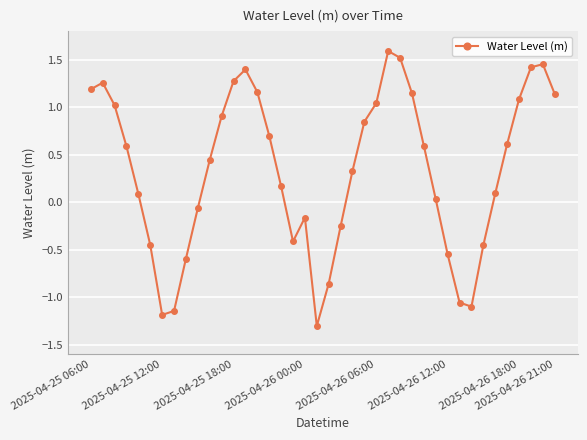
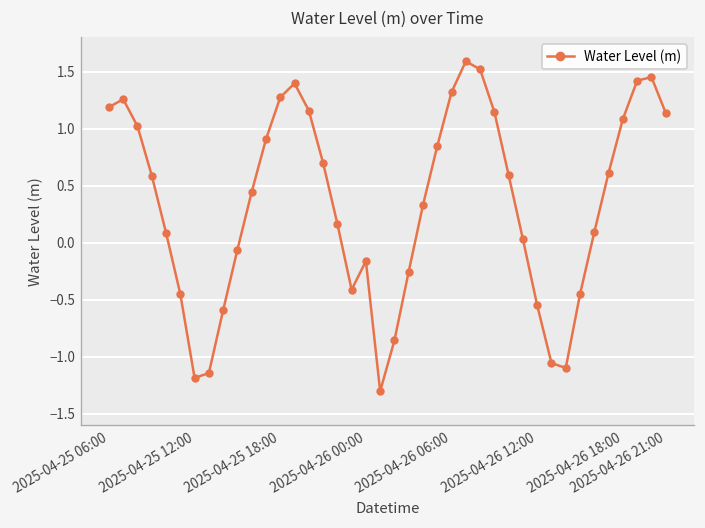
2025-04-26 06:00: 1.0 -> 1.3
